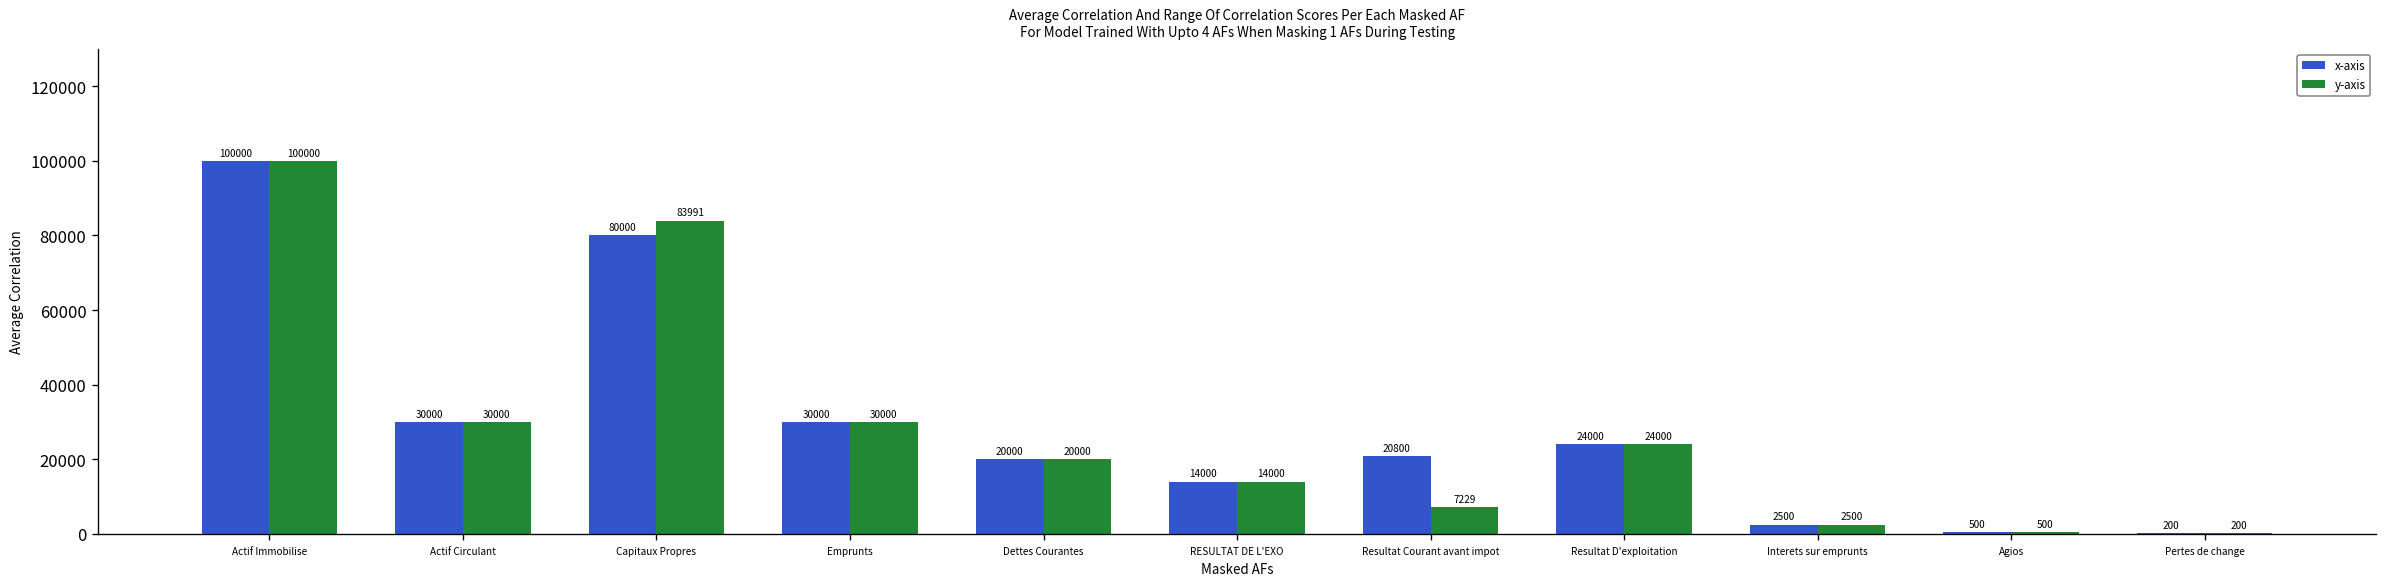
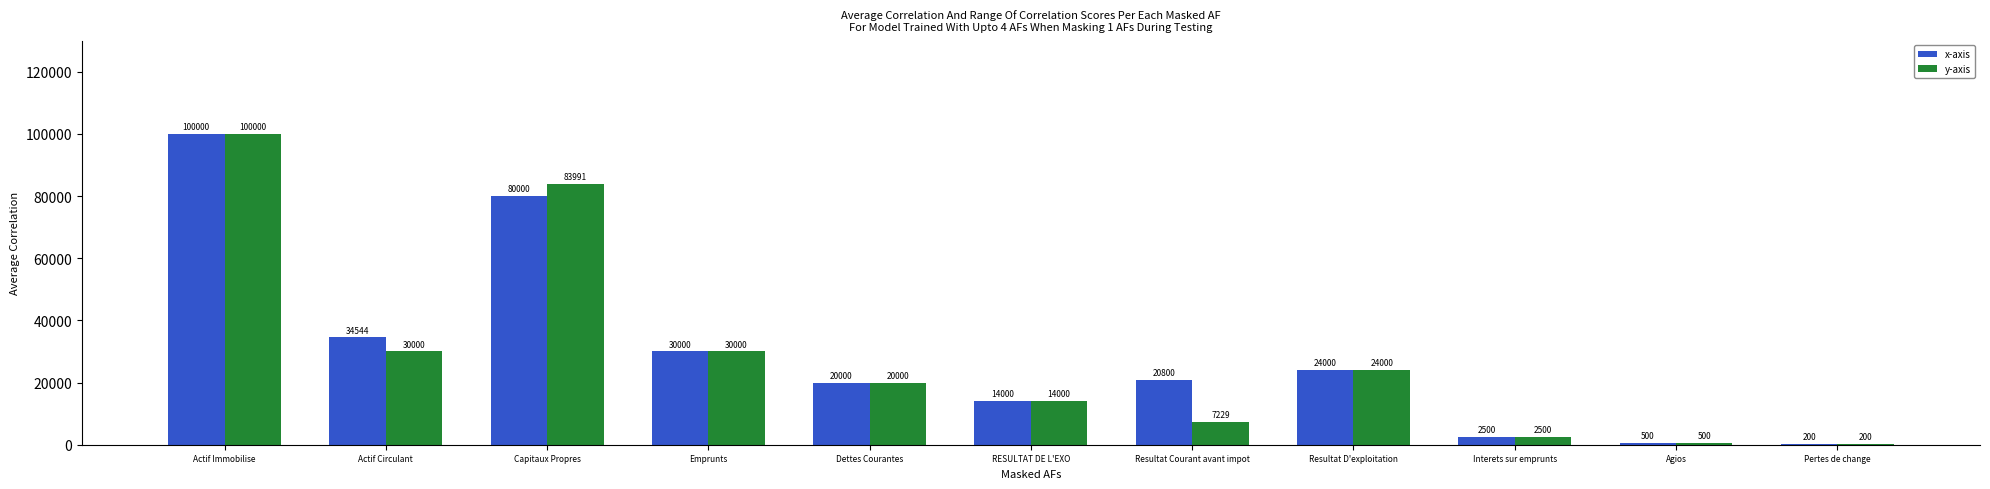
x-axis, Actif Circulant: 30000 -> 34544
